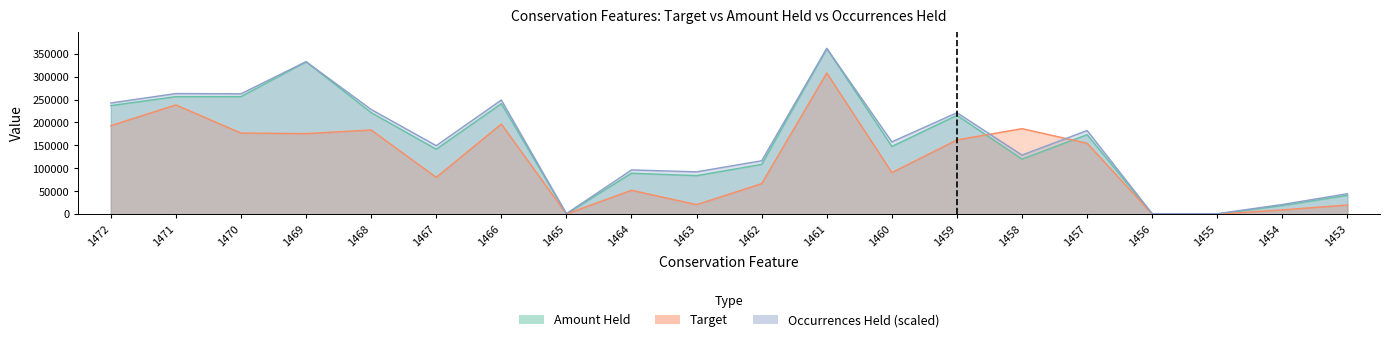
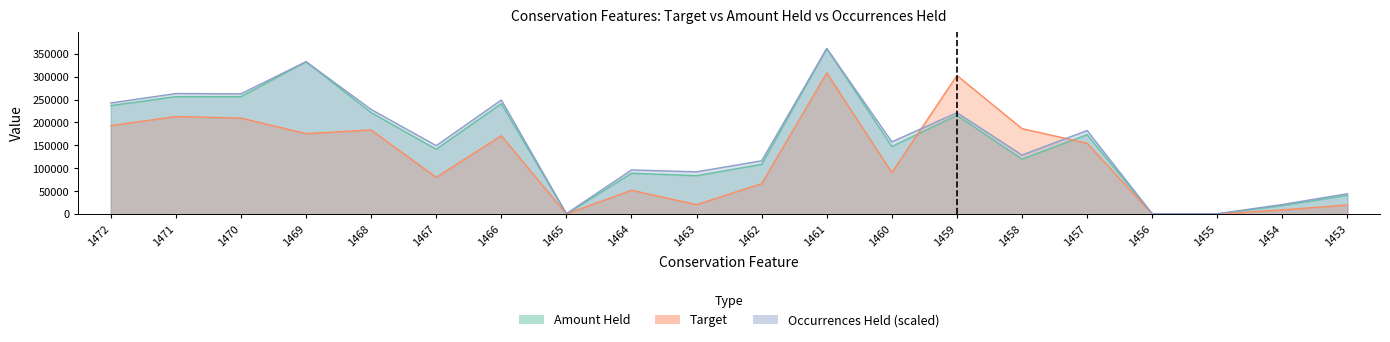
Target, 1471: 240000 -> 210000
Target, 1470: 180000 -> 210000
Target, 1466: 200000 -> 170000
Target, 1459: 160000 -> 300000
